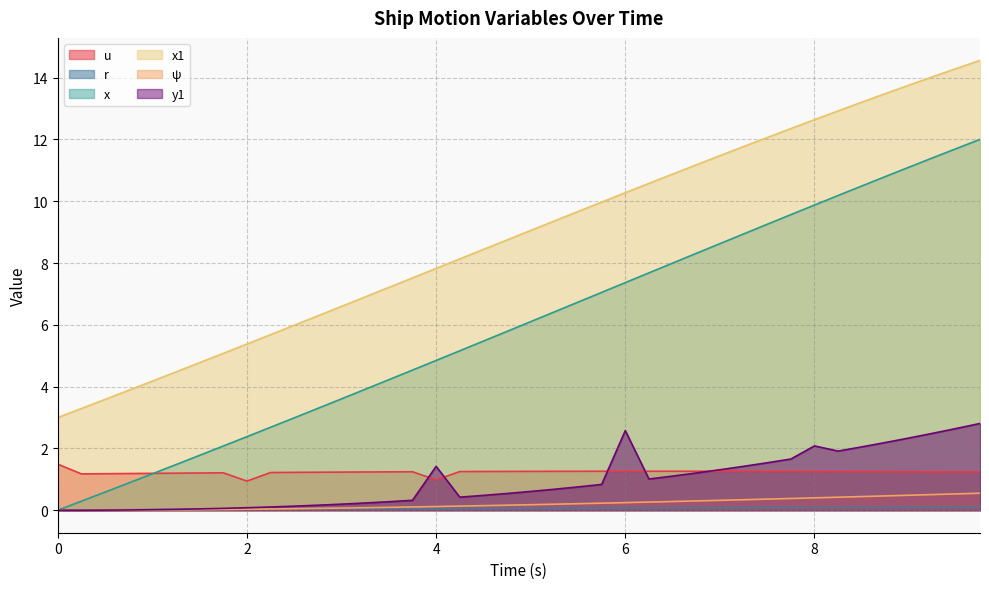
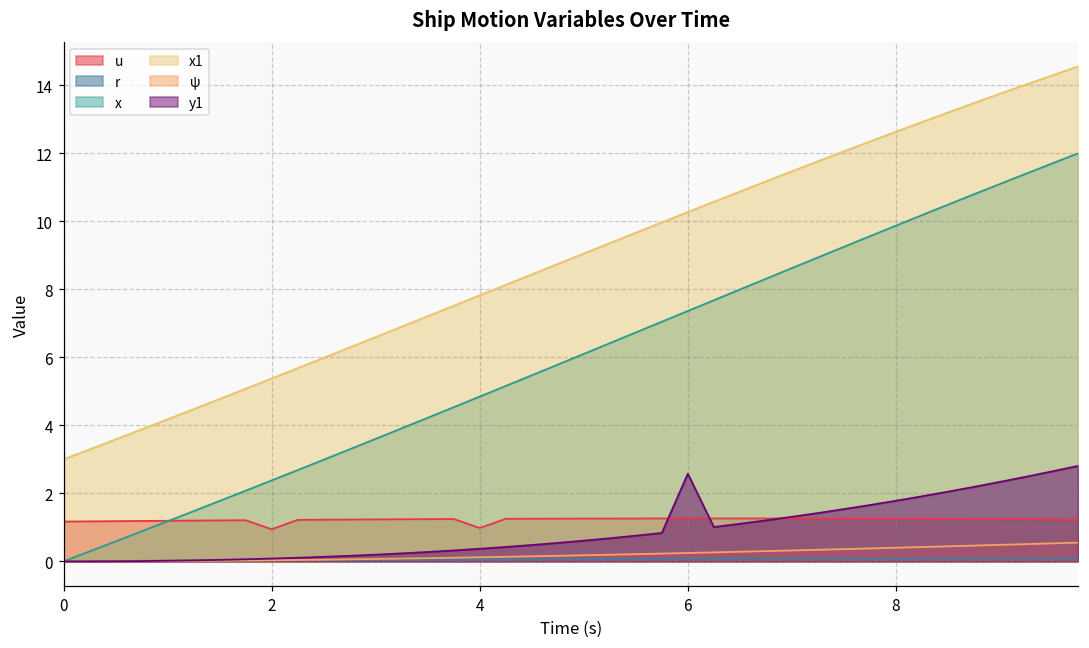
u, 0: 1.5 -> 1.2
y1, 4: 1.4 -> 0.4
y1, 8: 2.1 -> 1.8
